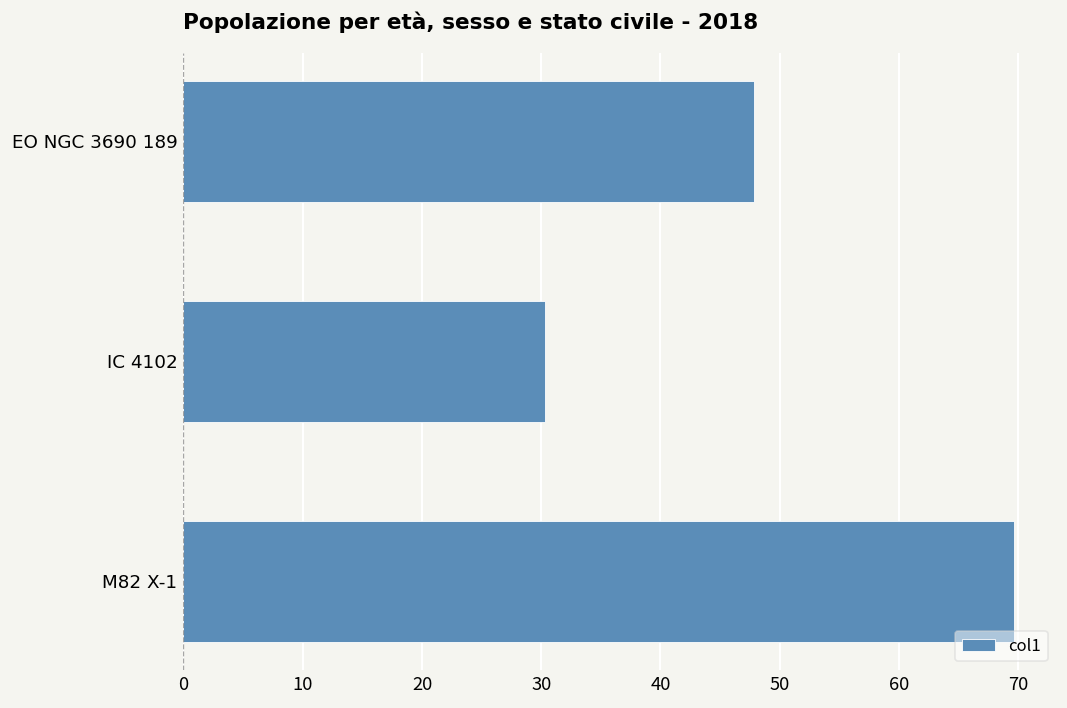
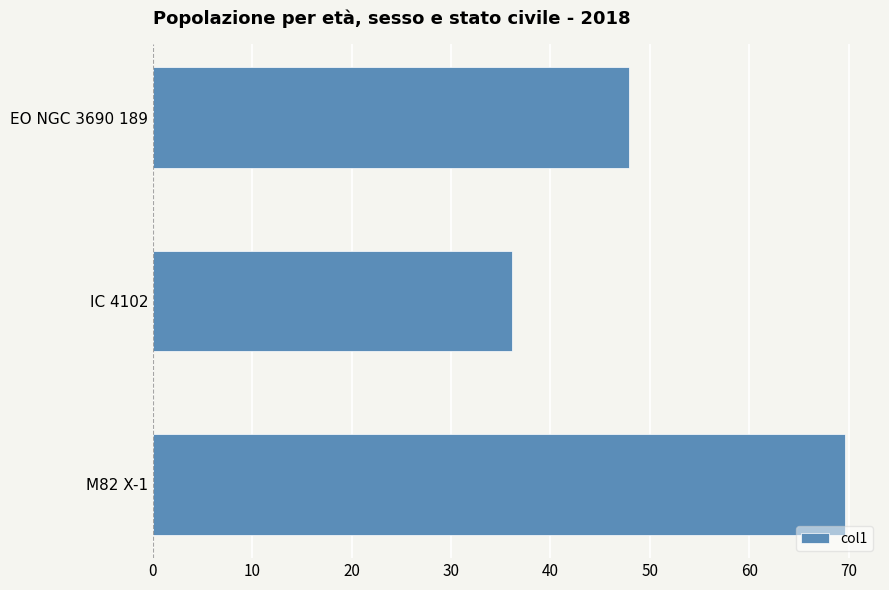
IC 4102: 30 -> 36
